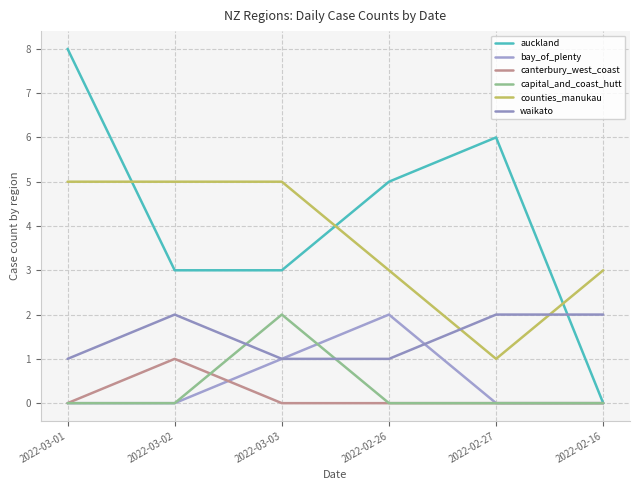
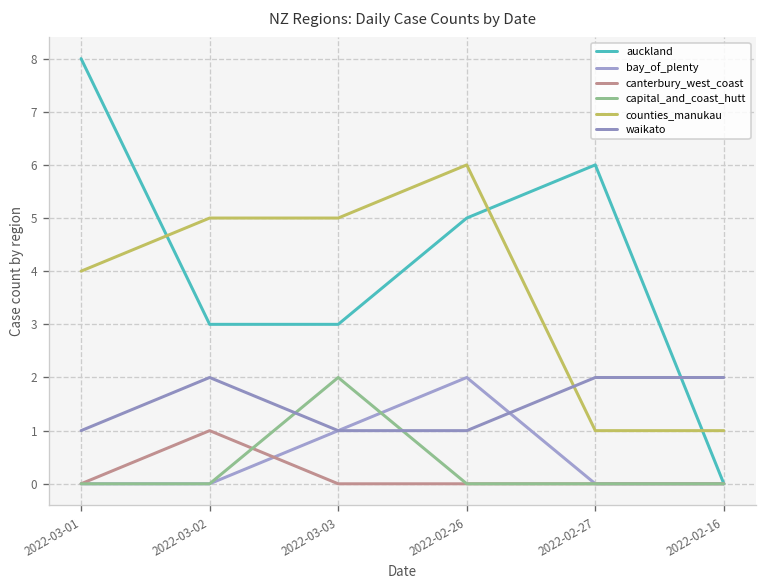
counties_manukau, 2022-03-01: 5 -> 4
counties_manukau, 2022-02-26: 3 -> 6
counties_manukau, 2022-02-16: 3 -> 1
